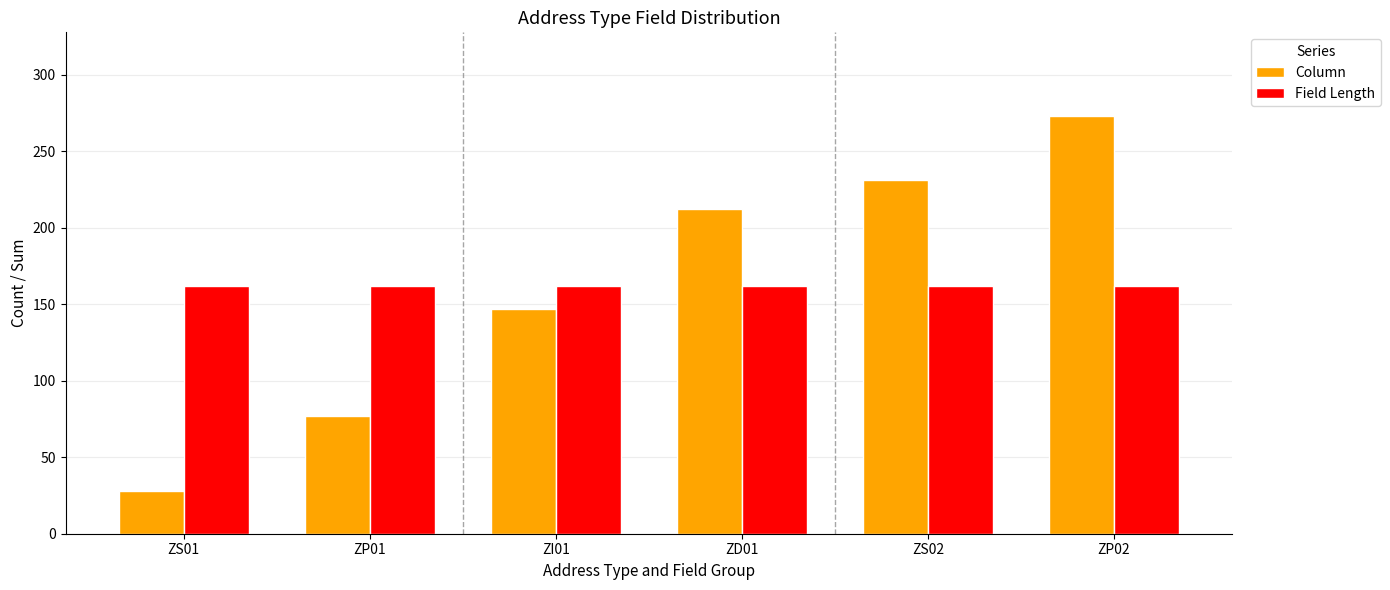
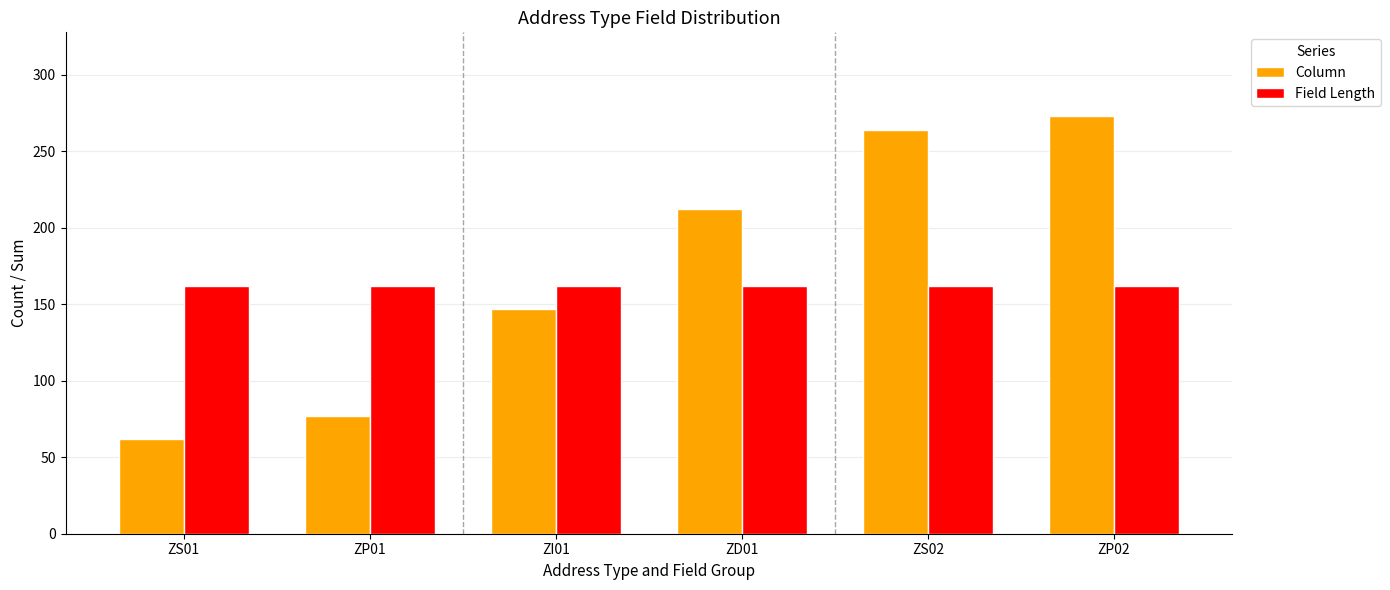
Column, ZS01: 28 -> 62
Column, ZS02: 231 -> 264
